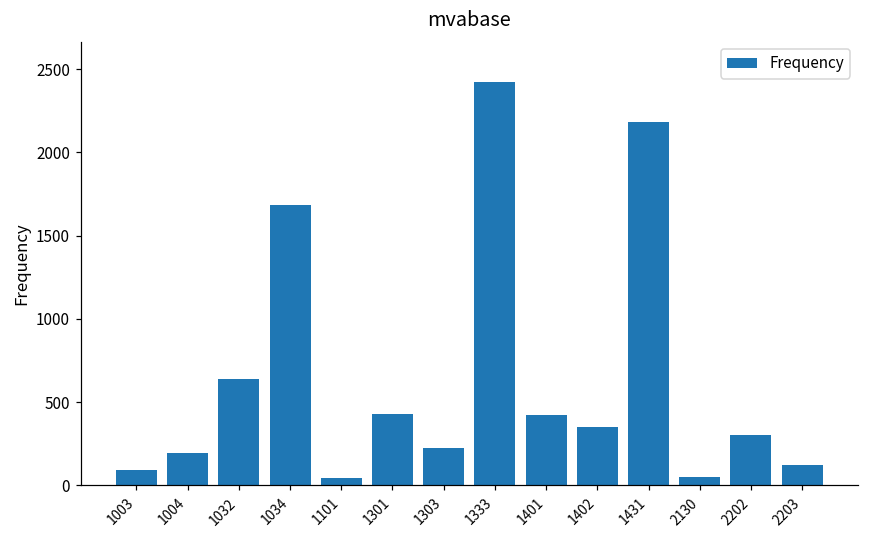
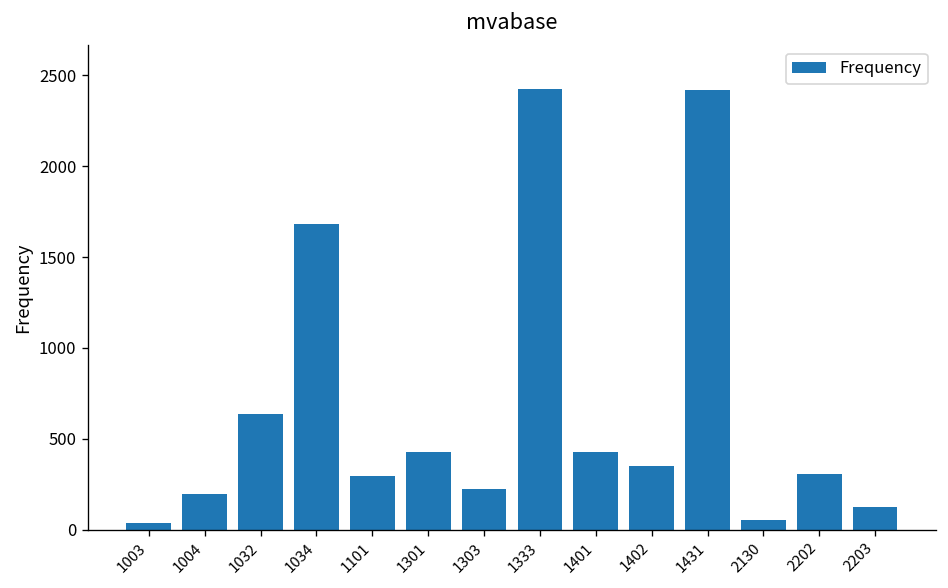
1003: 90 -> 40
1101: 40 -> 300
1431: 2180 -> 2420
